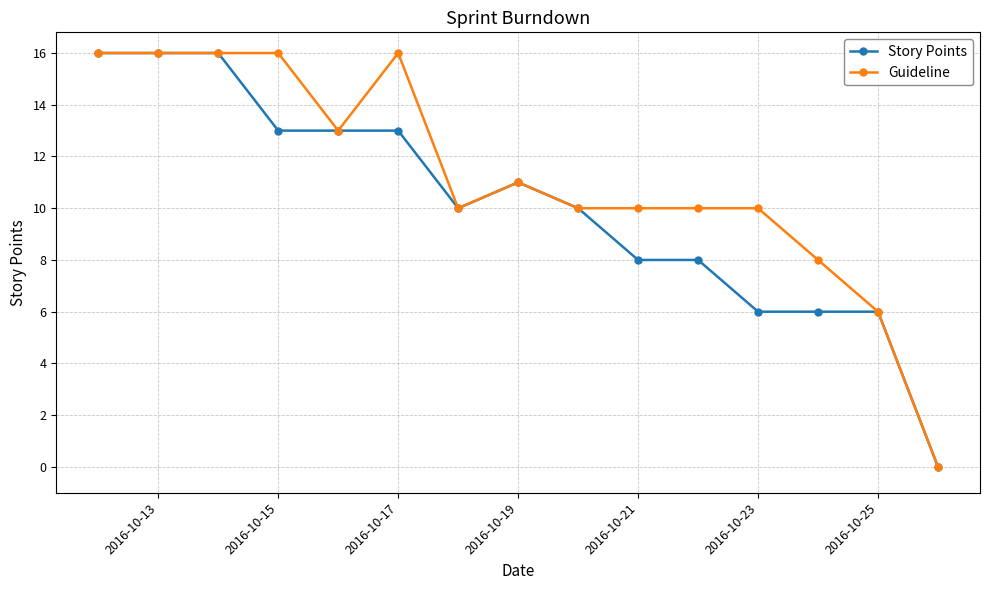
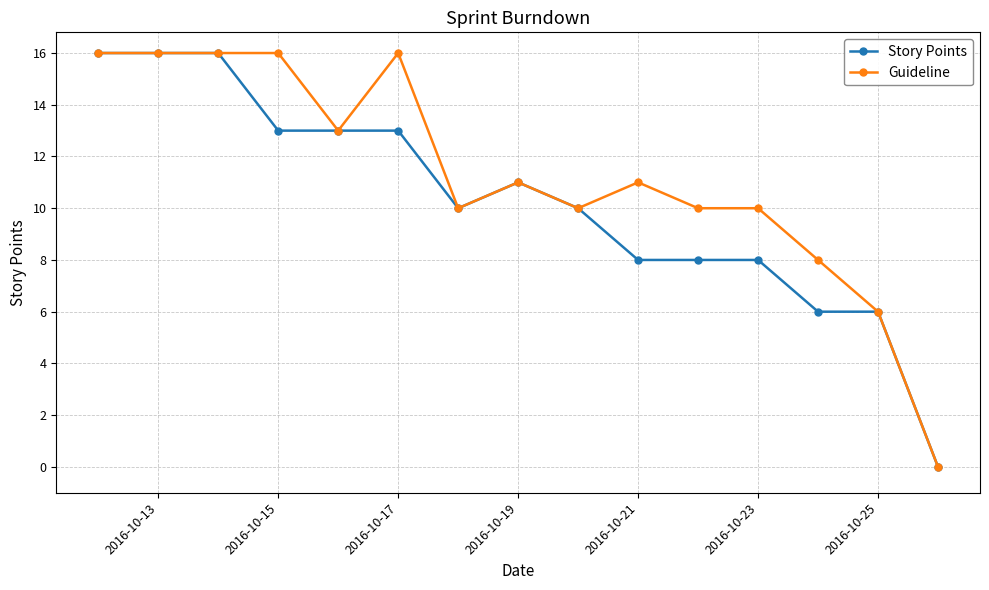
Guideline, 2016-10-21: 10 -> 11
Story Points, 2016-10-23: 6 -> 8
